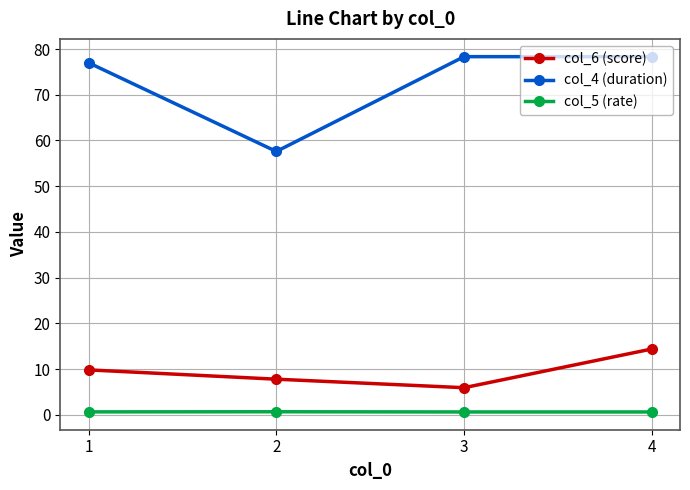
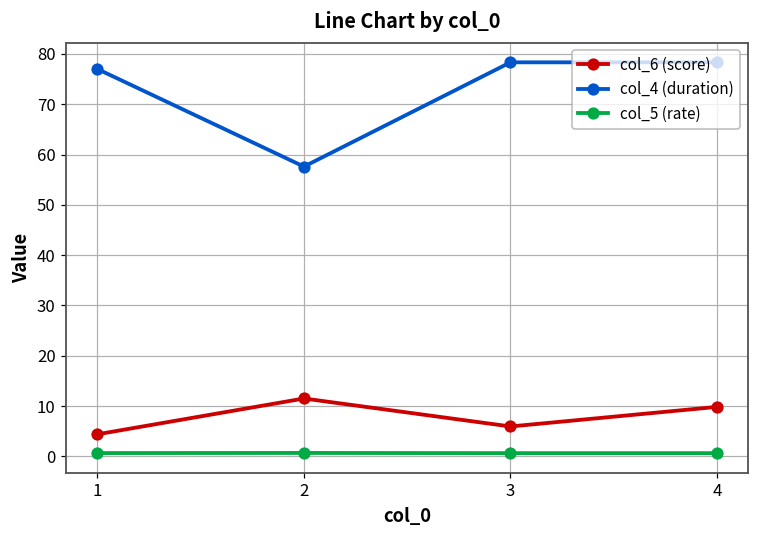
col_6 (score), 1: 10 -> 4
col_6 (score), 2: 8 -> 12
col_6 (score), 4: 14 -> 10
